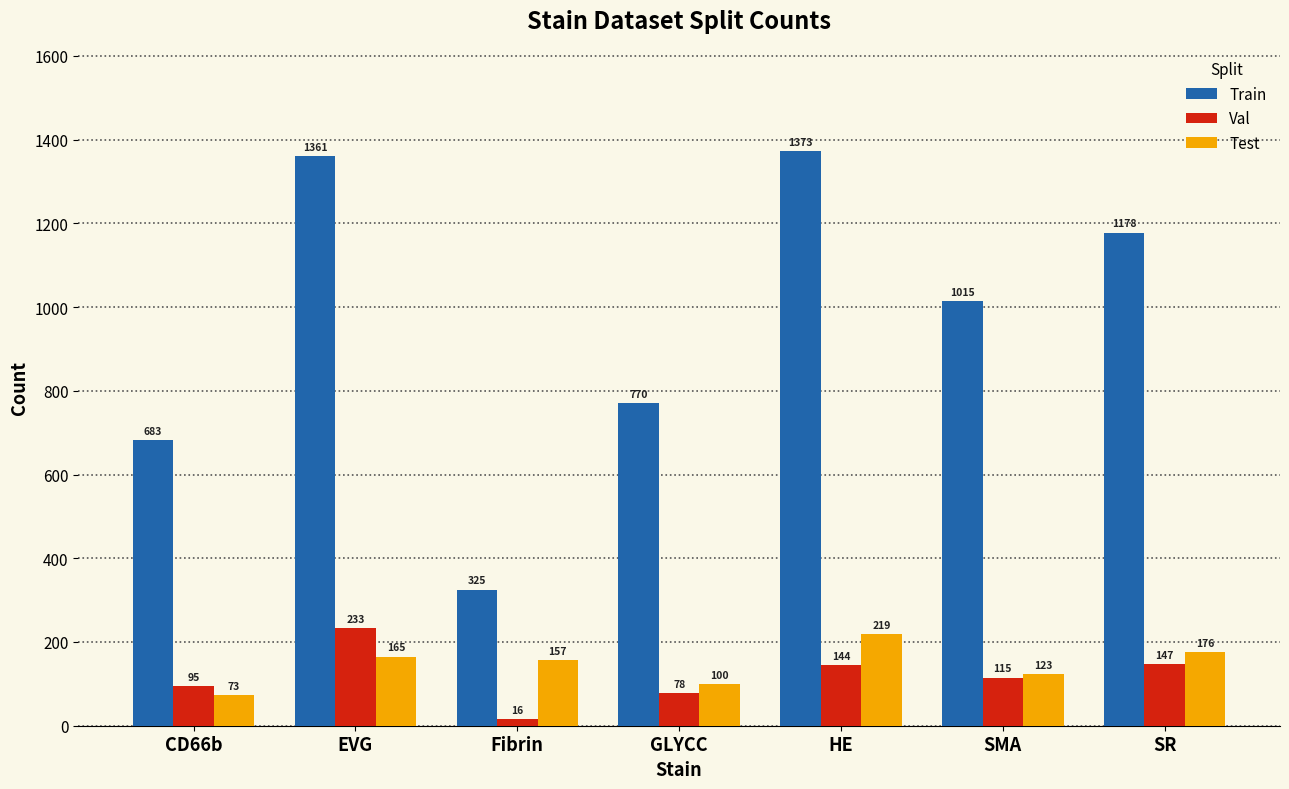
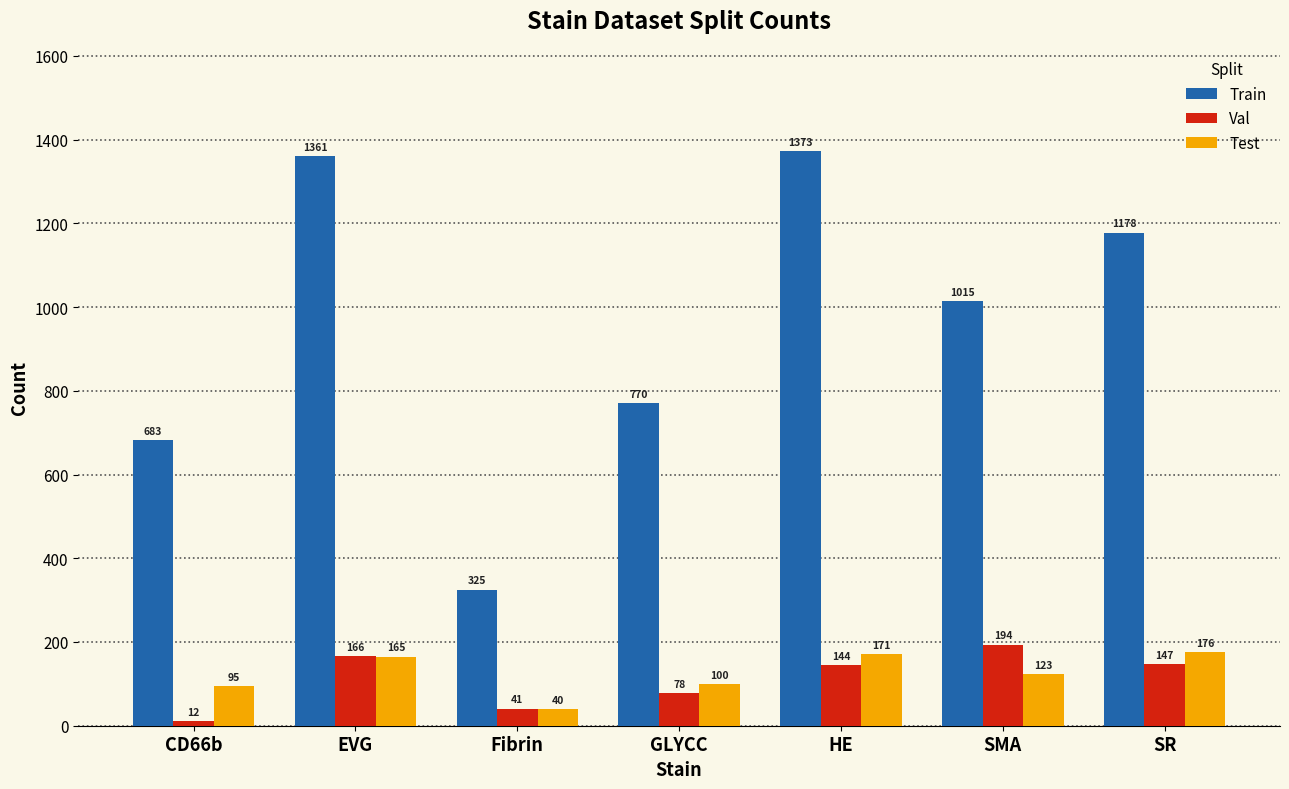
Val, CD66b: 95 -> 12
Test, CD66b: 73 -> 95
Val, EVG: 233 -> 166
Val, Fibrin: 16 -> 41
Test, Fibrin: 157 -> 40
Test, HE: 219 -> 171
Val, SMA: 115 -> 194
